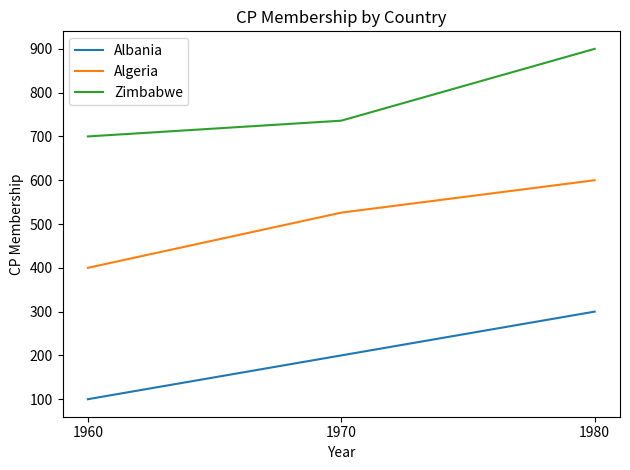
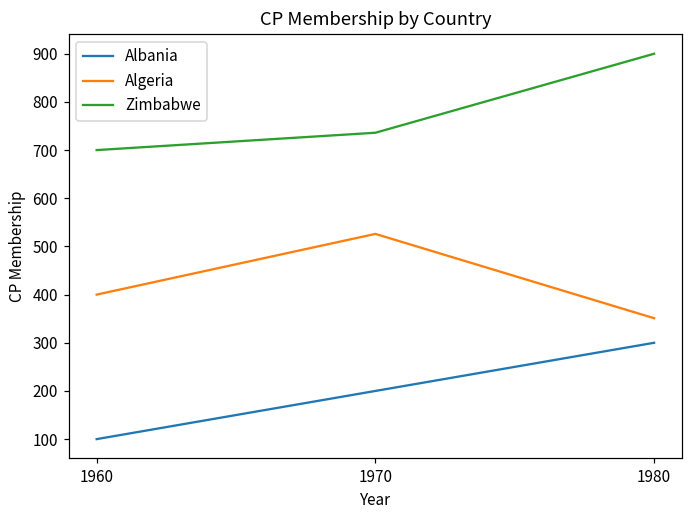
Algeria, 1980: 600 -> 350
